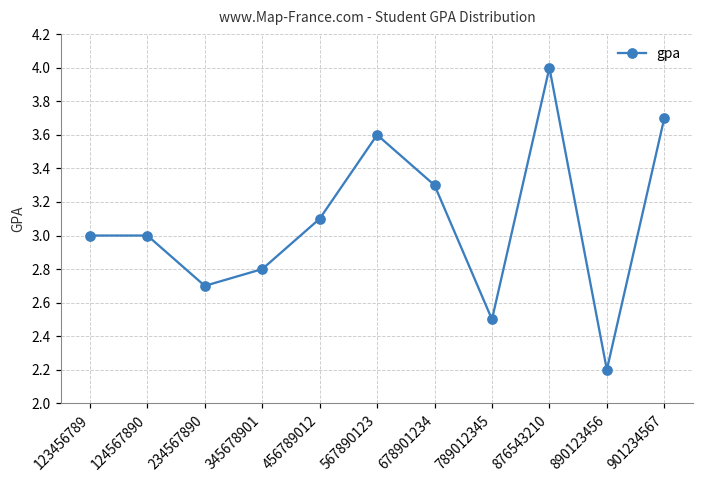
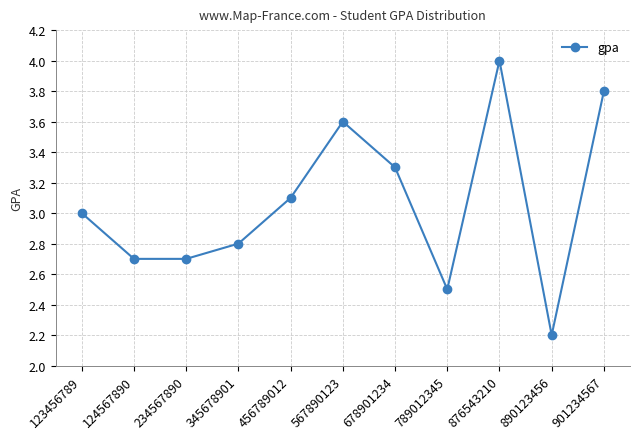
124567890: 3.0 -> 2.7
901234567: 3.7 -> 3.8
